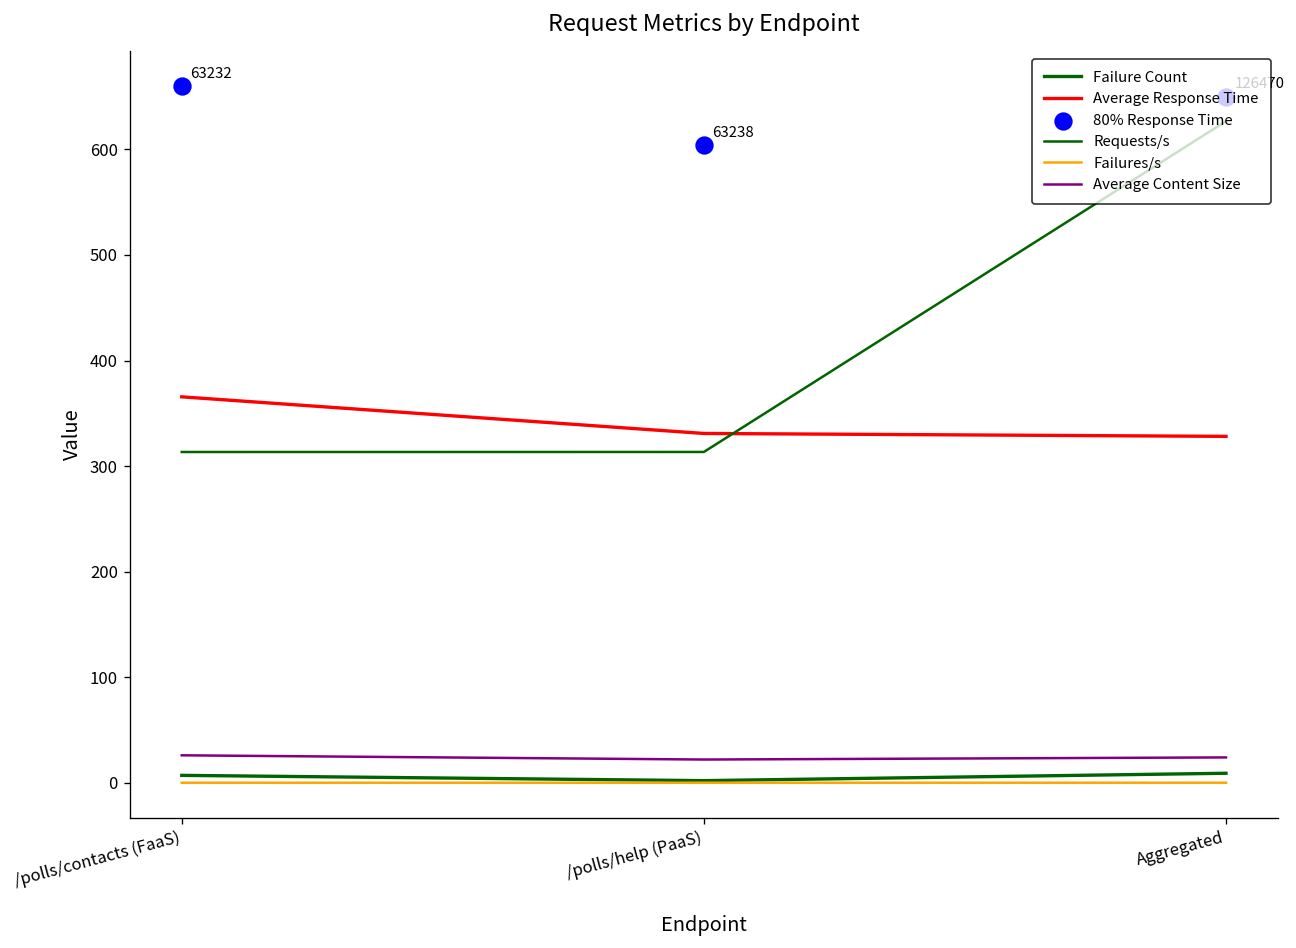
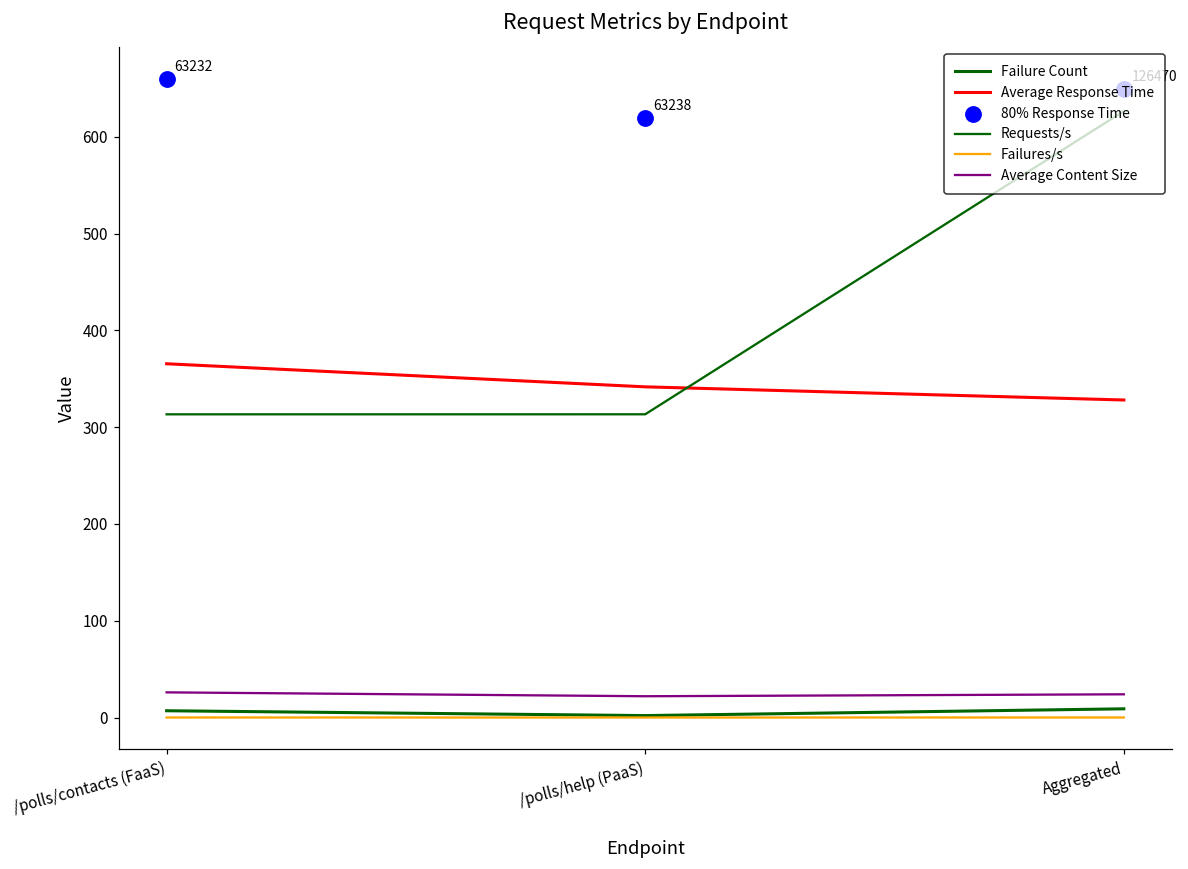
Average Response Time, /polls/help (PaaS): 330 -> 340
80% Response Time, /polls/help (PaaS): 600 -> 620
